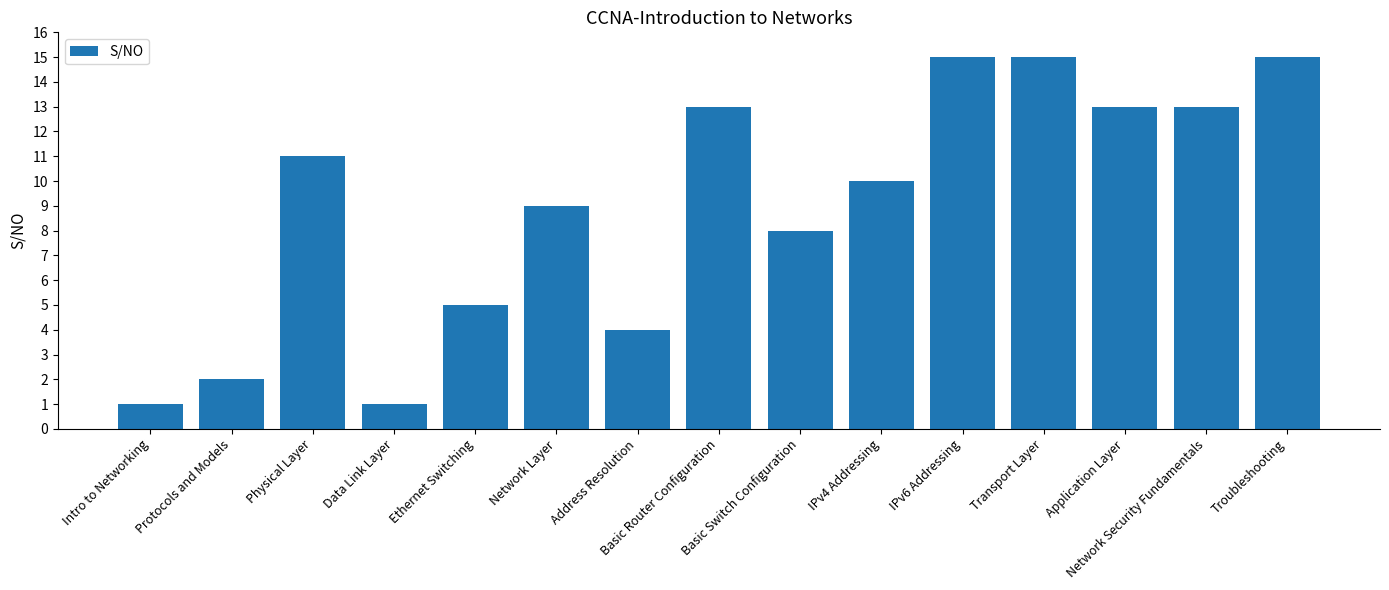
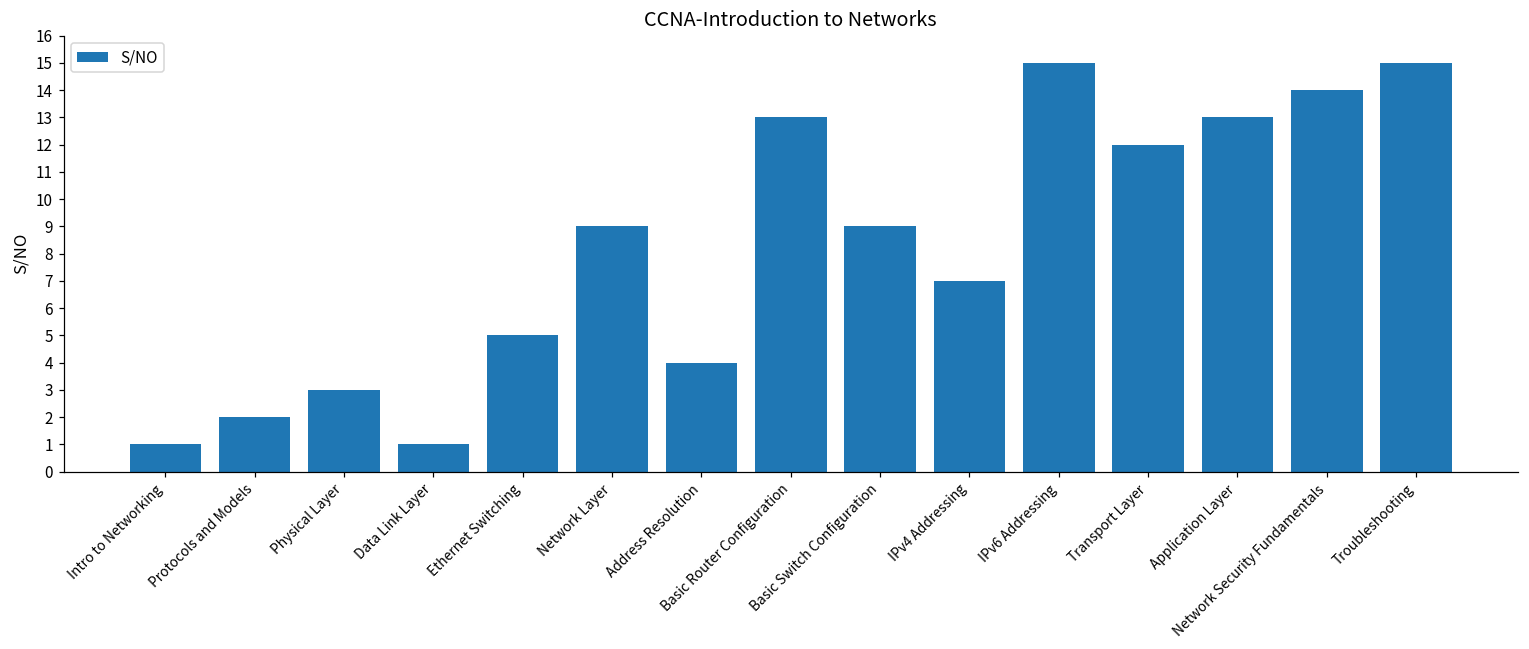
Physical Layer: 11 -> 3
Basic Switch Configuration: 8 -> 9
IPv4 Addressing: 10 -> 7
Transport Layer: 15 -> 12
Network Security Fundamentals: 13 -> 14
